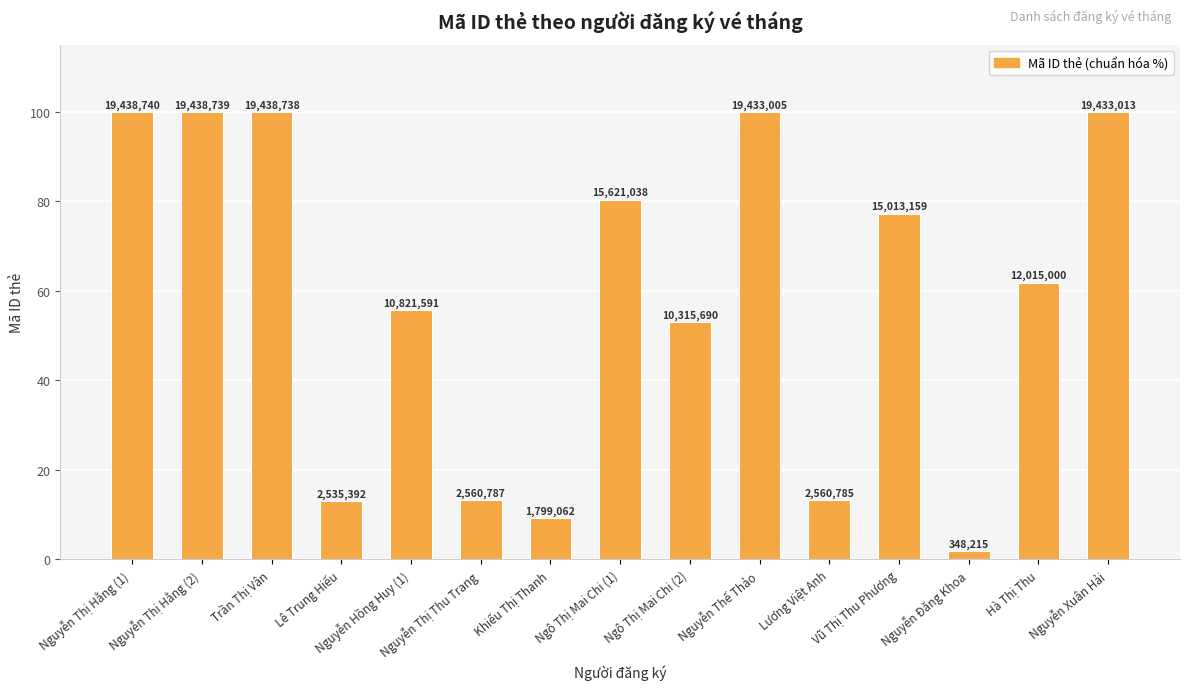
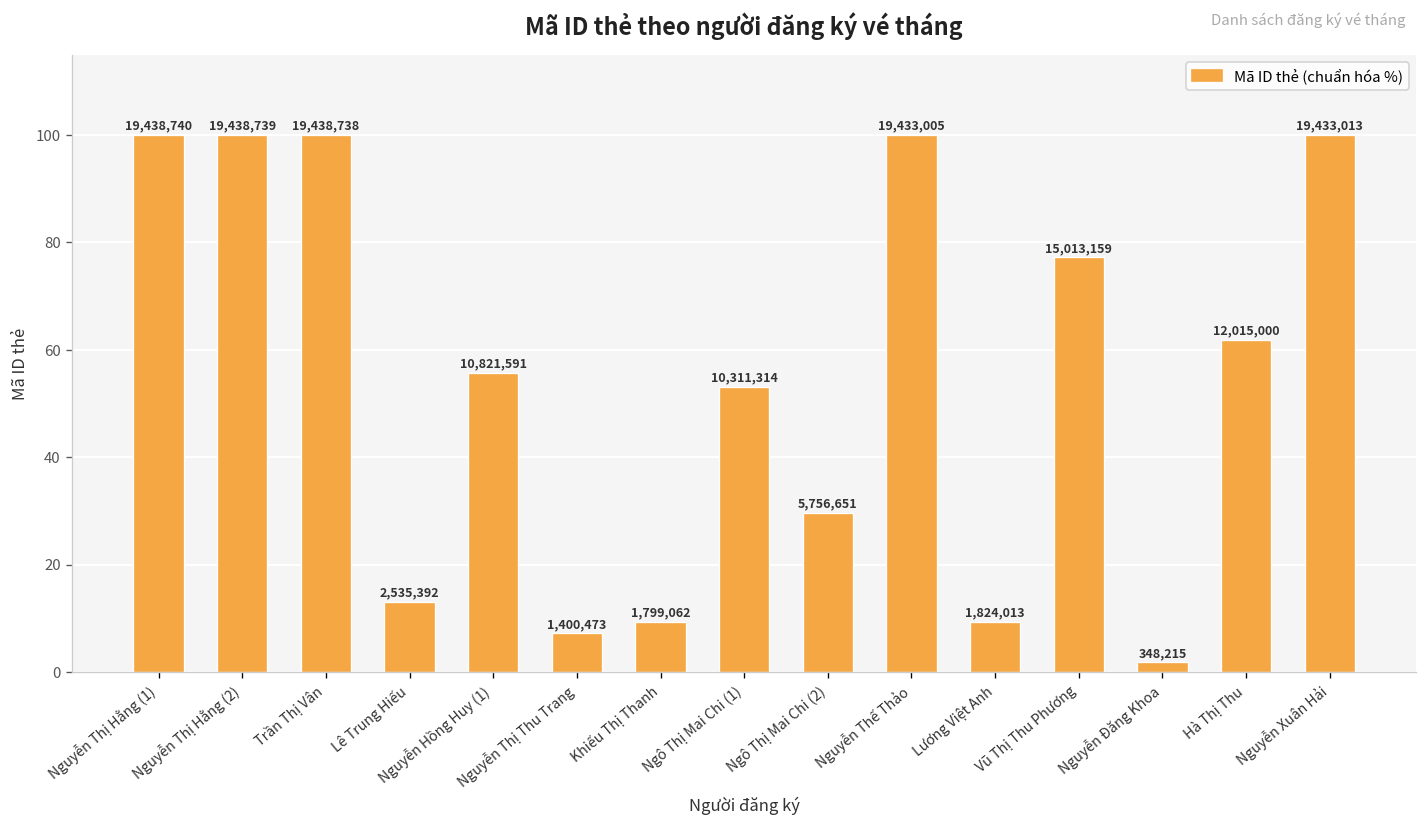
Nguyễn Thị Thu Trang: 2,560,787 -> 1,400,473
Ngô Thị Mai Chi (1): 15,621,038 -> 10,311,314
Ngô Thị Mai Chi (2): 10,315,690 -> 5,756,651
Lương Việt Anh: 2,560,785 -> 1,824,013
